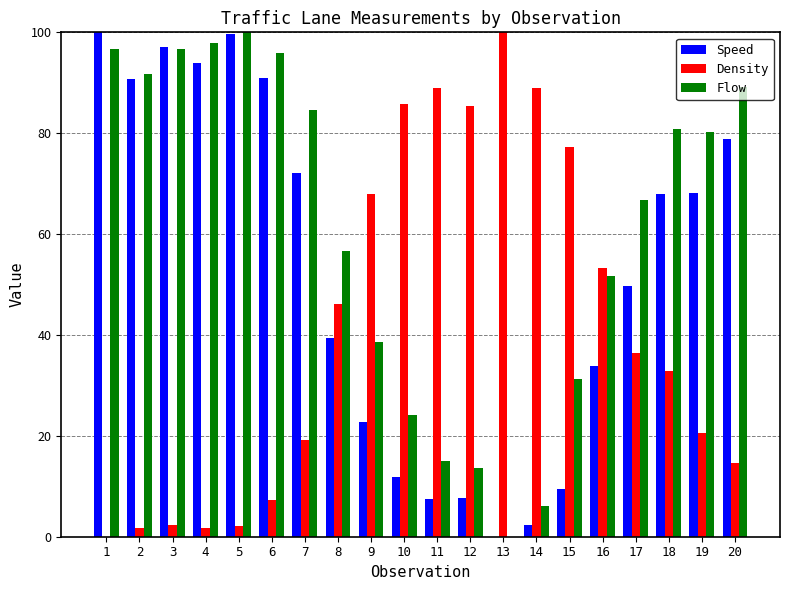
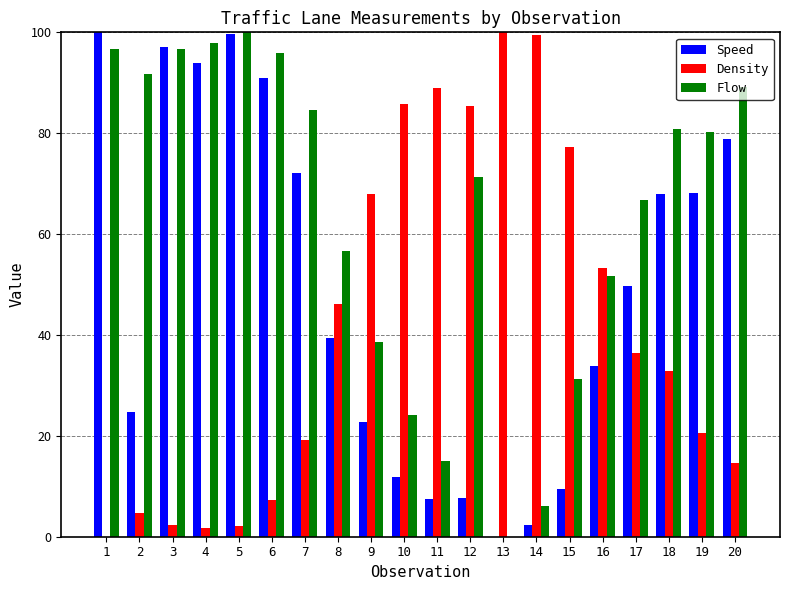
Speed, 2: 91 -> 25
Density, 2: 2 -> 5
Flow, 12: 14 -> 71
Density, 14: 89 -> 99
